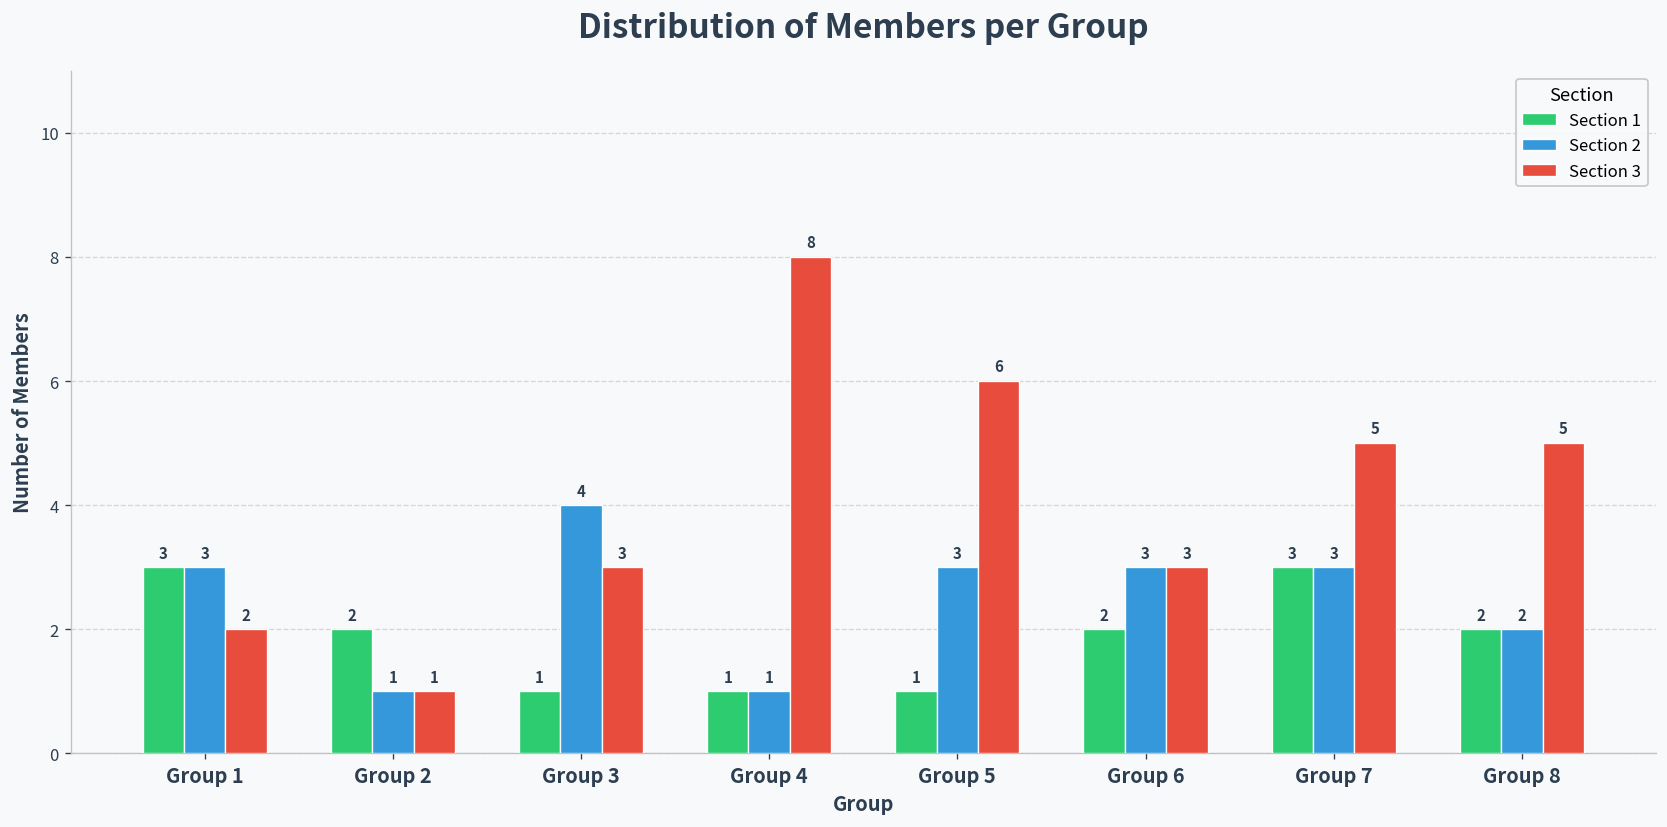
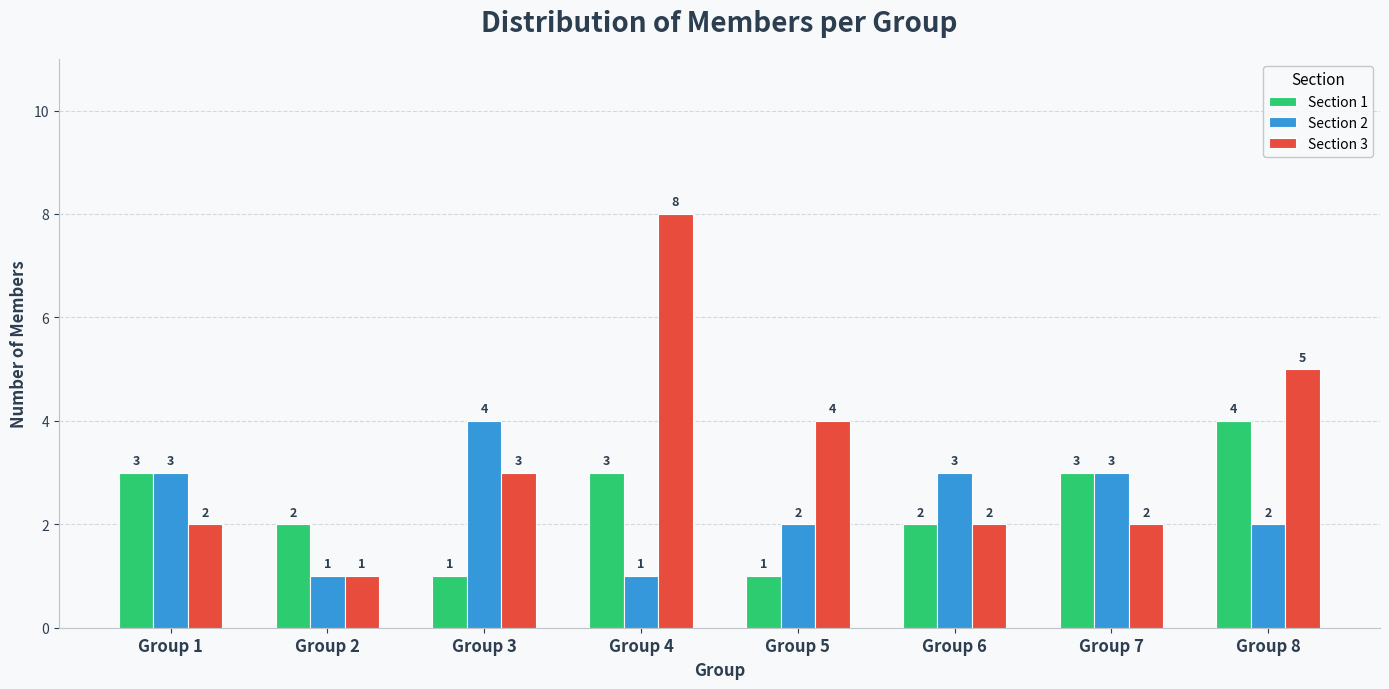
Section 1, Group 4: 1 -> 3
Section 2, Group 5: 3 -> 2
Section 3, Group 5: 6 -> 4
Section 3, Group 6: 3 -> 2
Section 3, Group 7: 5 -> 2
Section 1, Group 8: 2 -> 4
